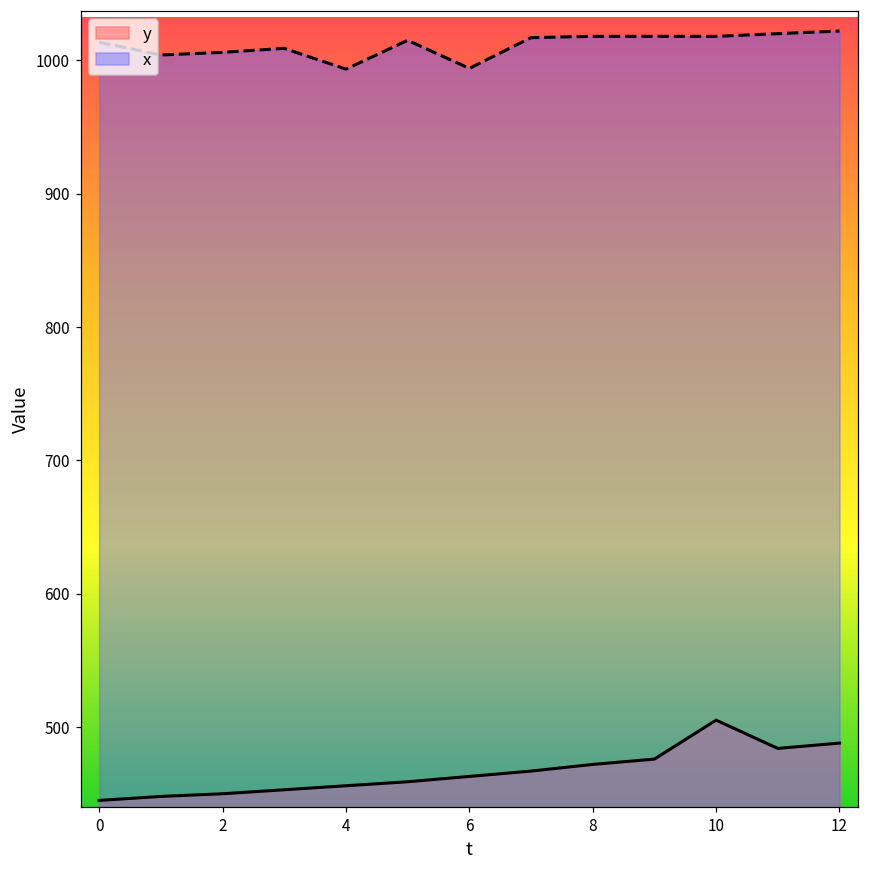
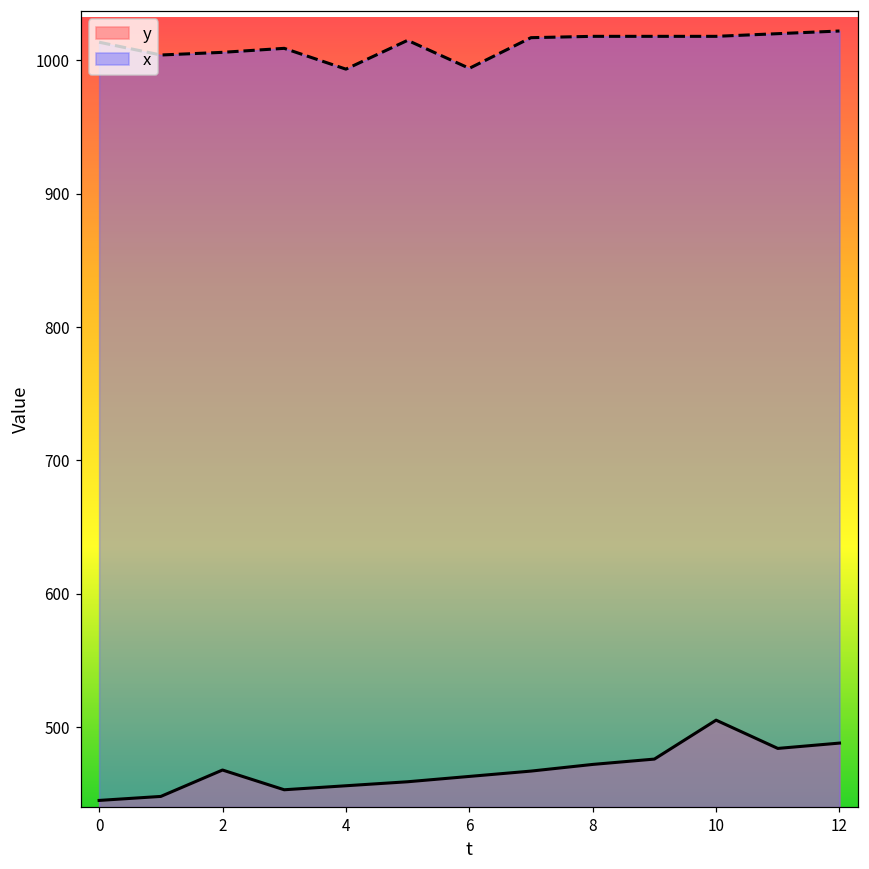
y, 2: 450 -> 468
